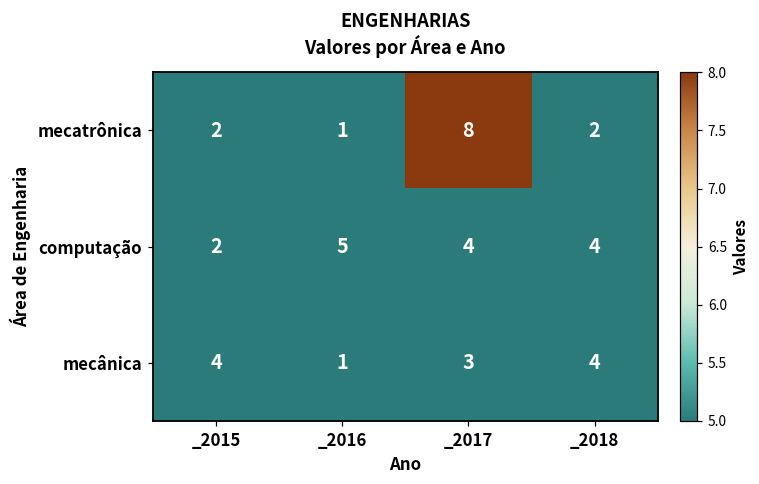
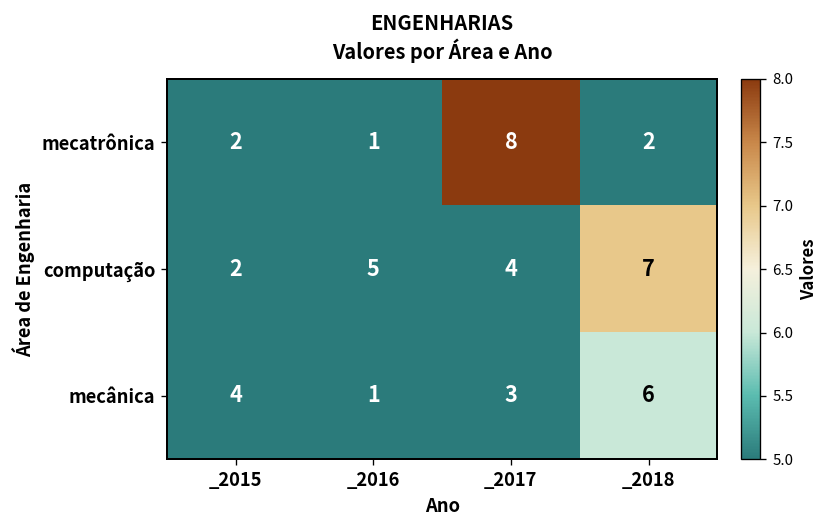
computação, _2018: 4 -> 7
mecânica, _2018: 4 -> 6
